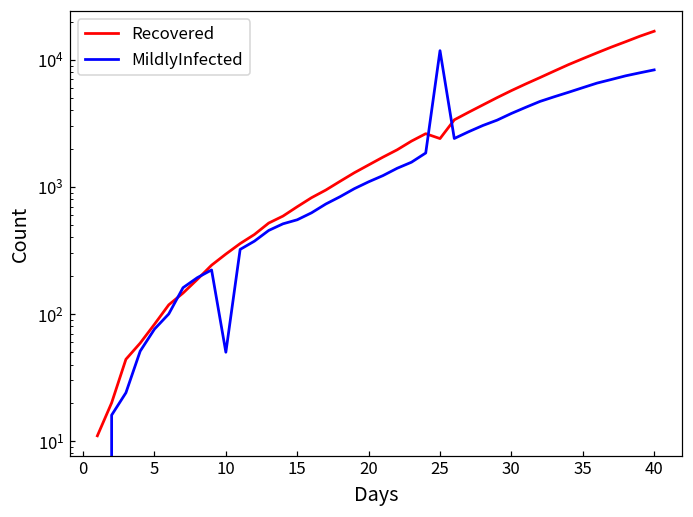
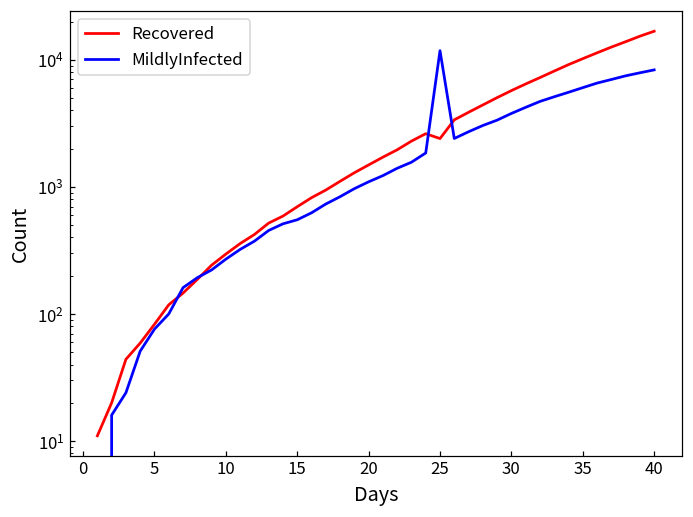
MildlyInfected, 10: 50 -> 270
